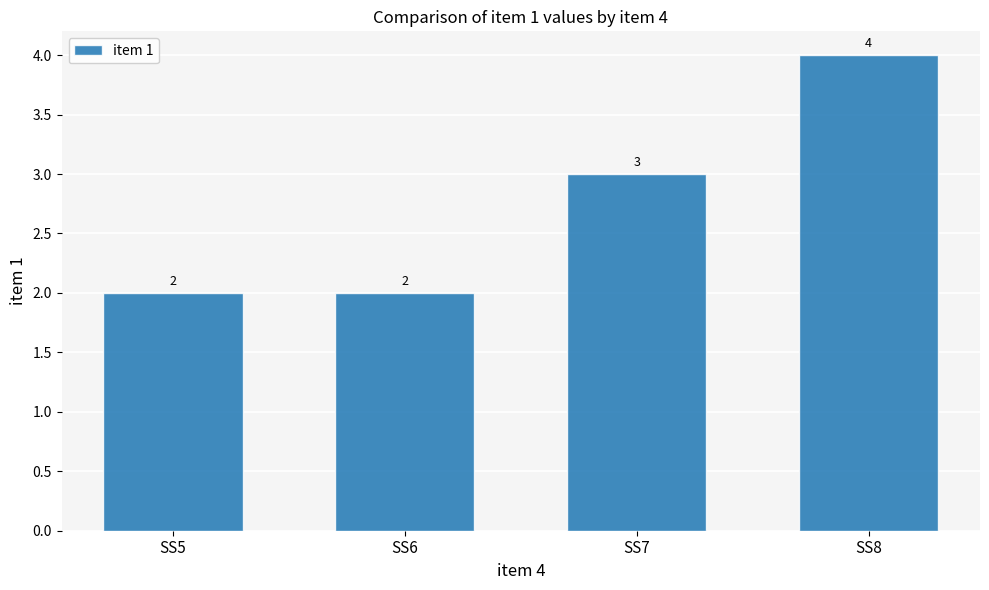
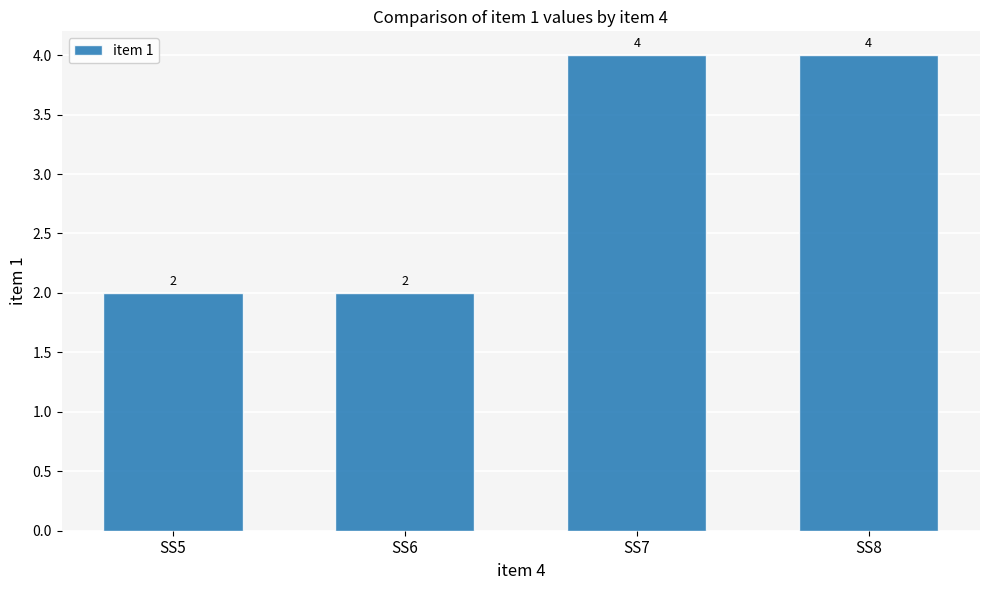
SS7: 3 -> 4
